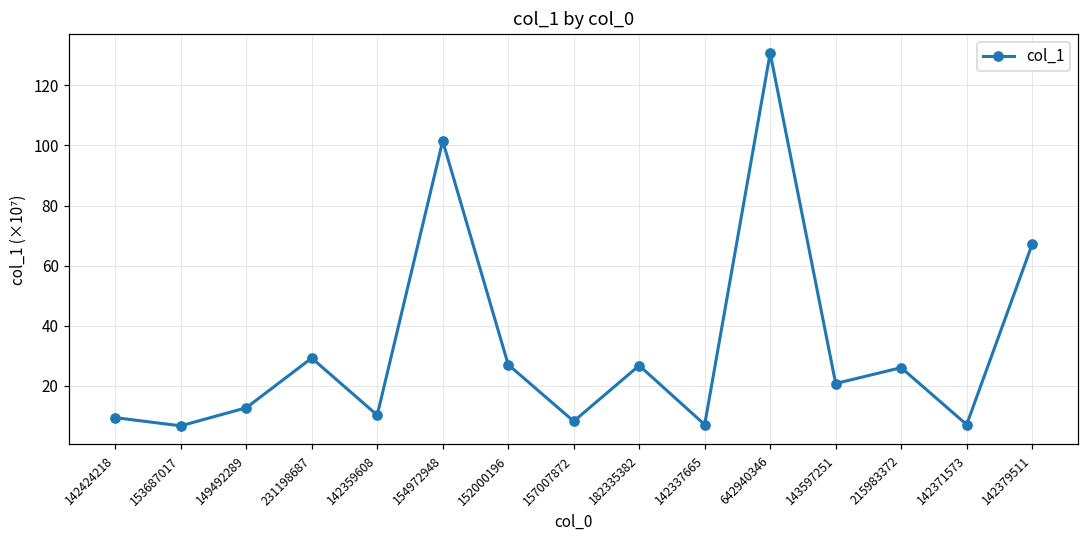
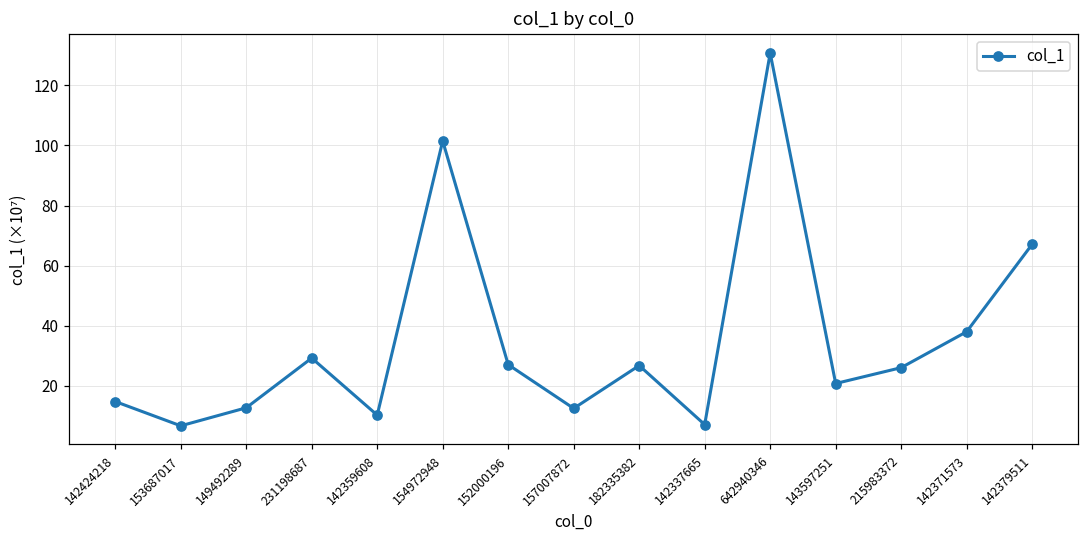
142424218: 9 -> 15
157007872: 8 -> 13
142371573: 7 -> 38
